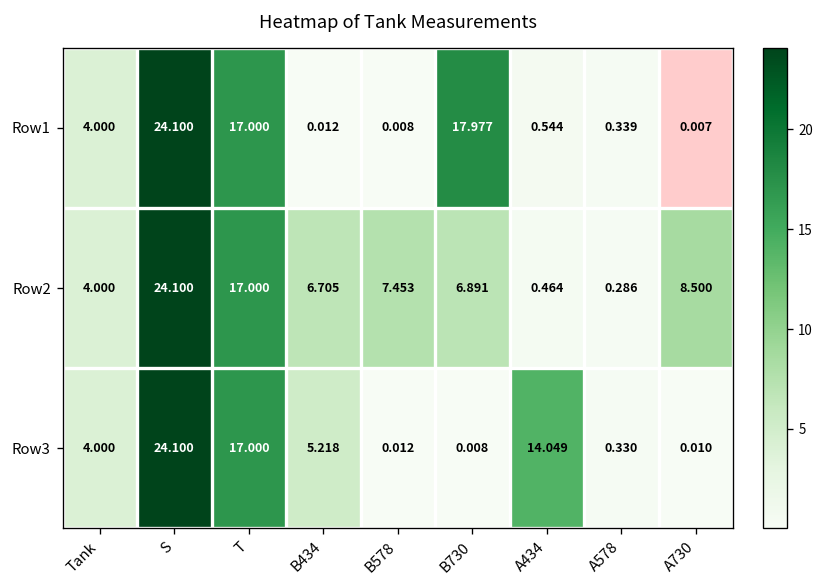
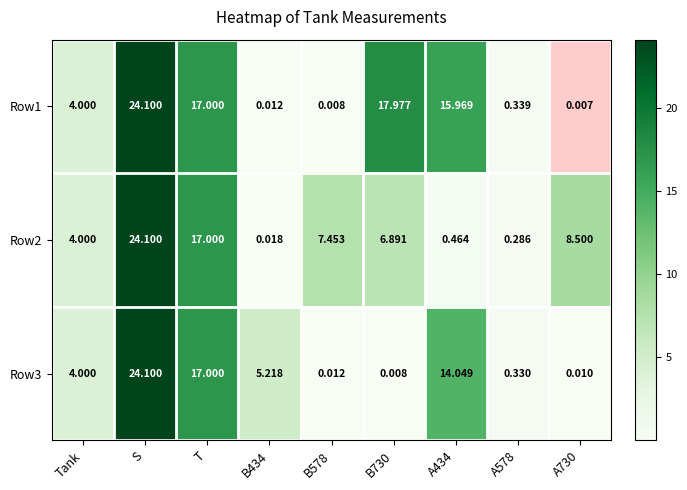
Row1, A434: 0.544 -> 15.969
Row2, B434: 6.705 -> 0.018
